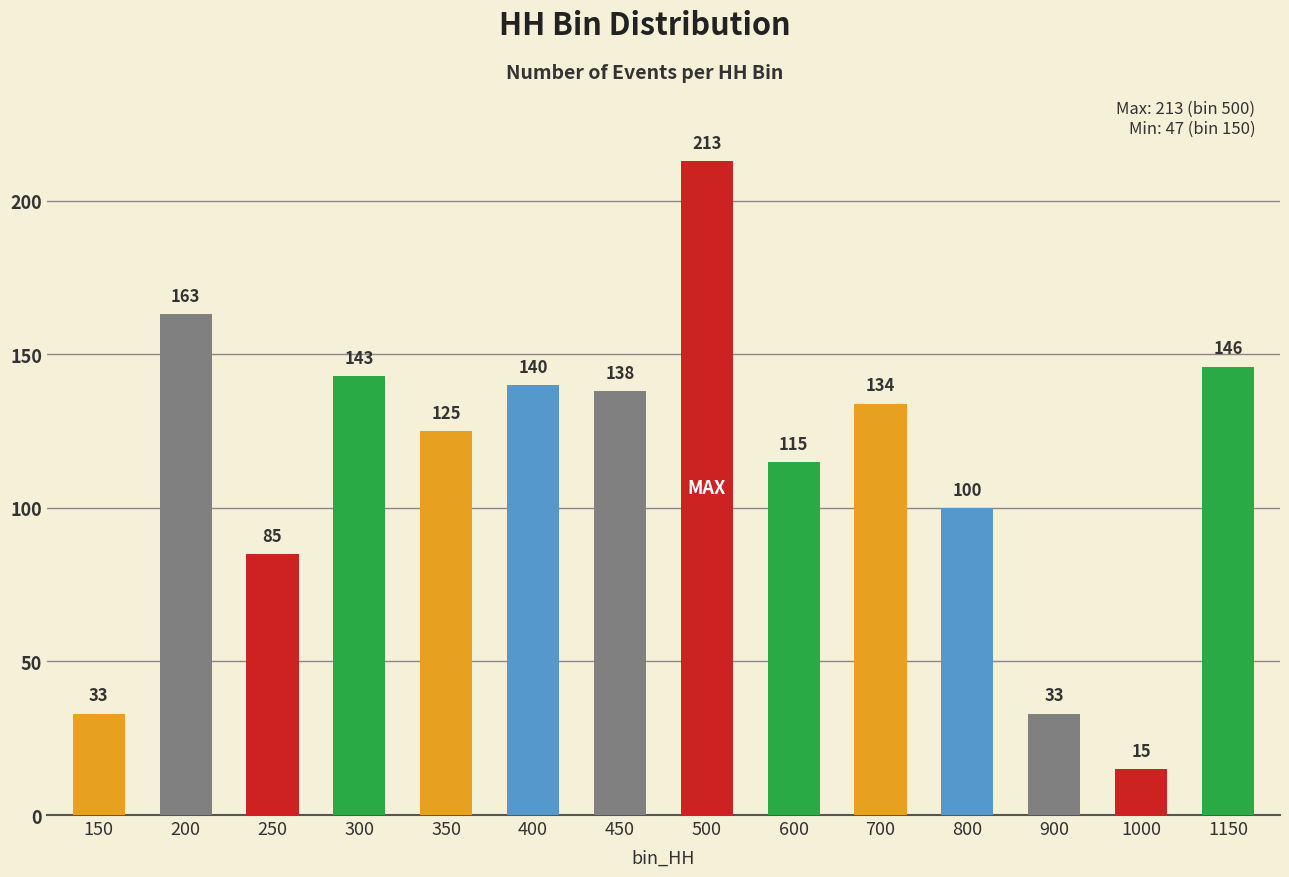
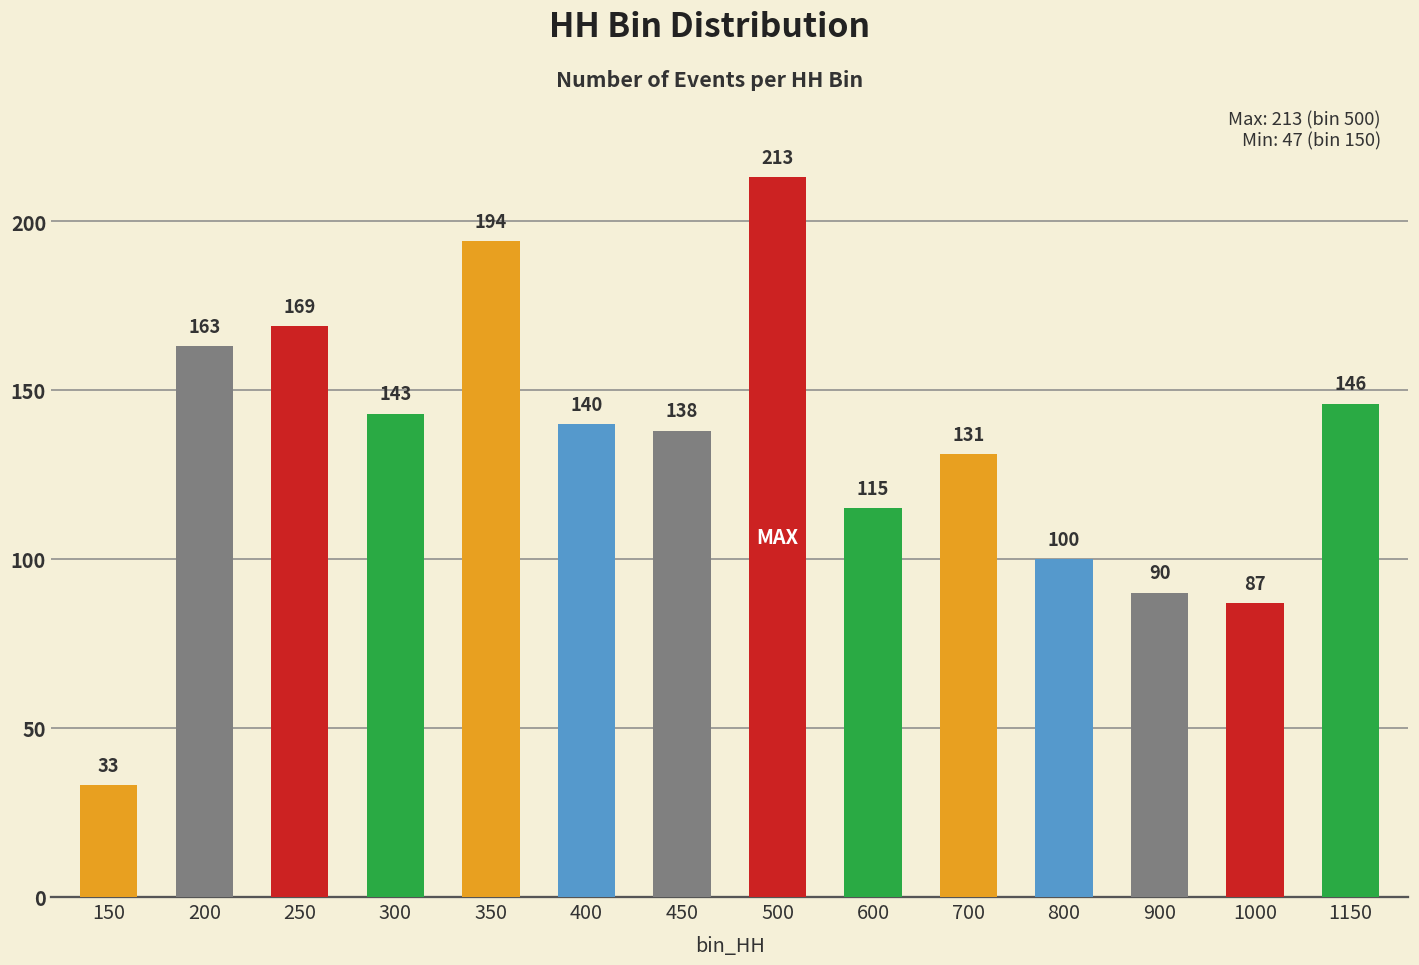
250: 85 -> 169
350: 125 -> 194
700: 134 -> 131
900: 33 -> 90
1000: 15 -> 87
